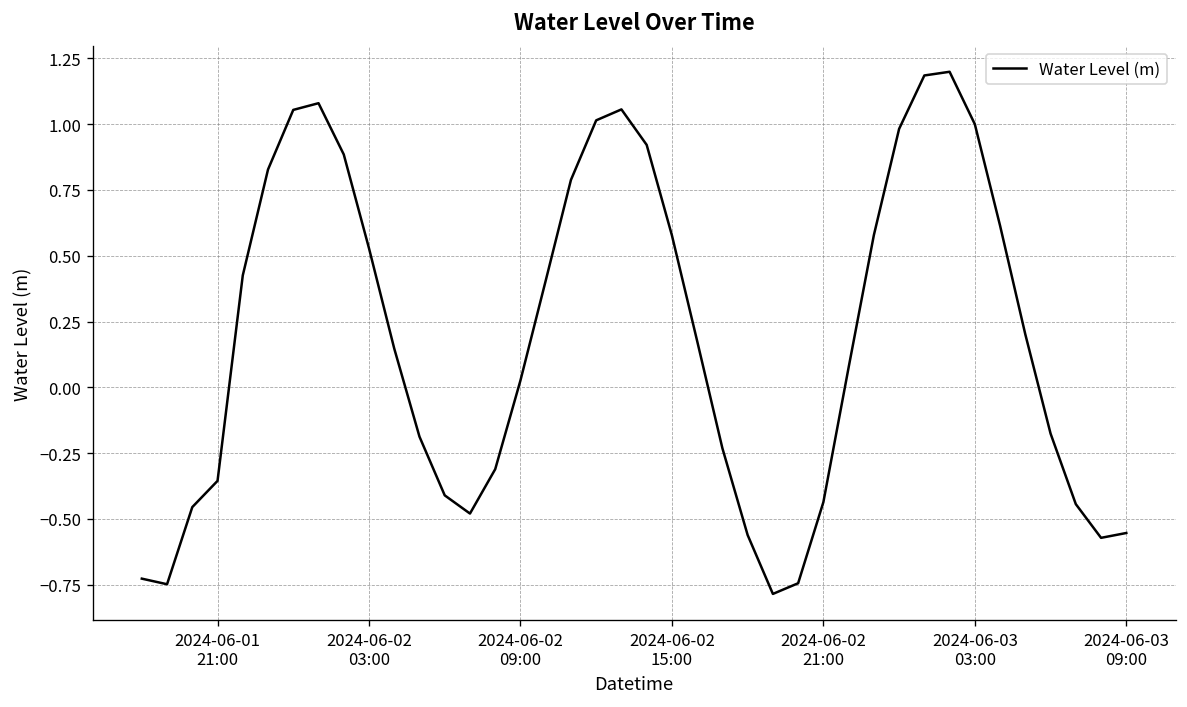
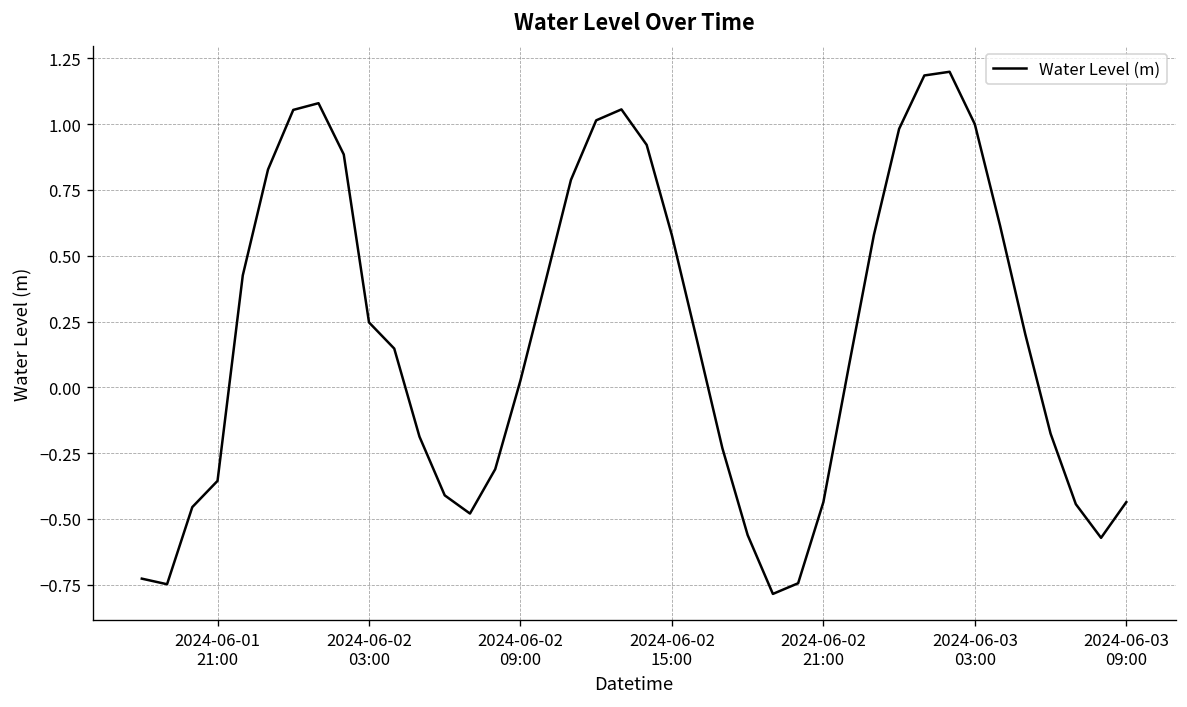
2024-06-02 03:00: 0.53 -> 0.25
2024-06-03 09:00: -0.55 -> -0.44
